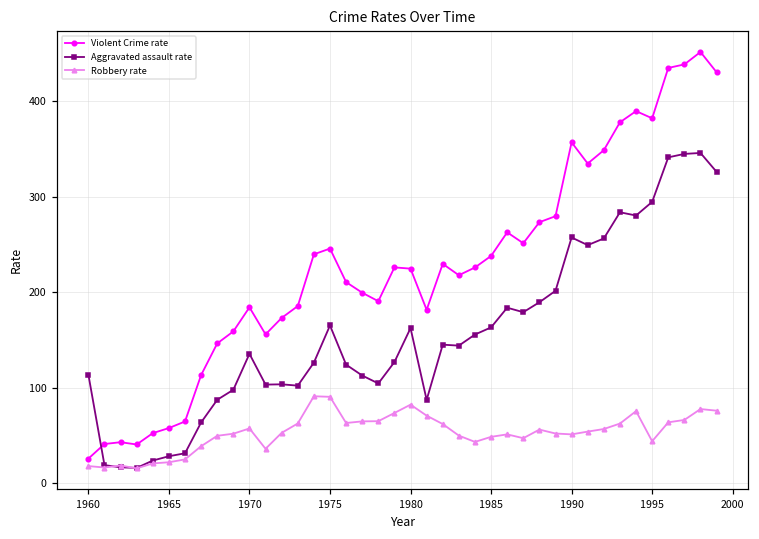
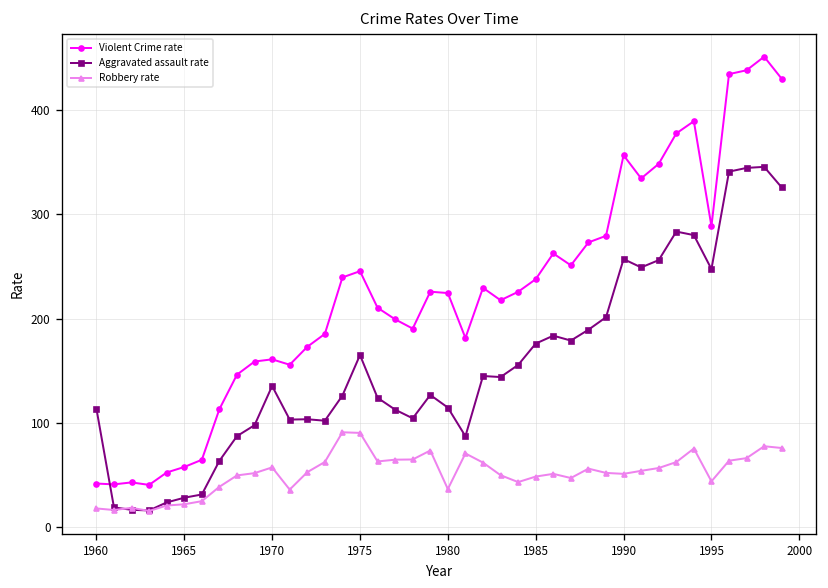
Violent Crime rate, 1960: 30 -> 40
Violent Crime rate, 1970: 180 -> 160
Aggravated assault rate, 1980: 160 -> 110
Robbery rate, 1980: 80 -> 40
Aggravated assault rate, 1985: 160 -> 180
Violent Crime rate, 1995: 380 -> 290
Aggravated assault rate, 1995: 290 -> 250
